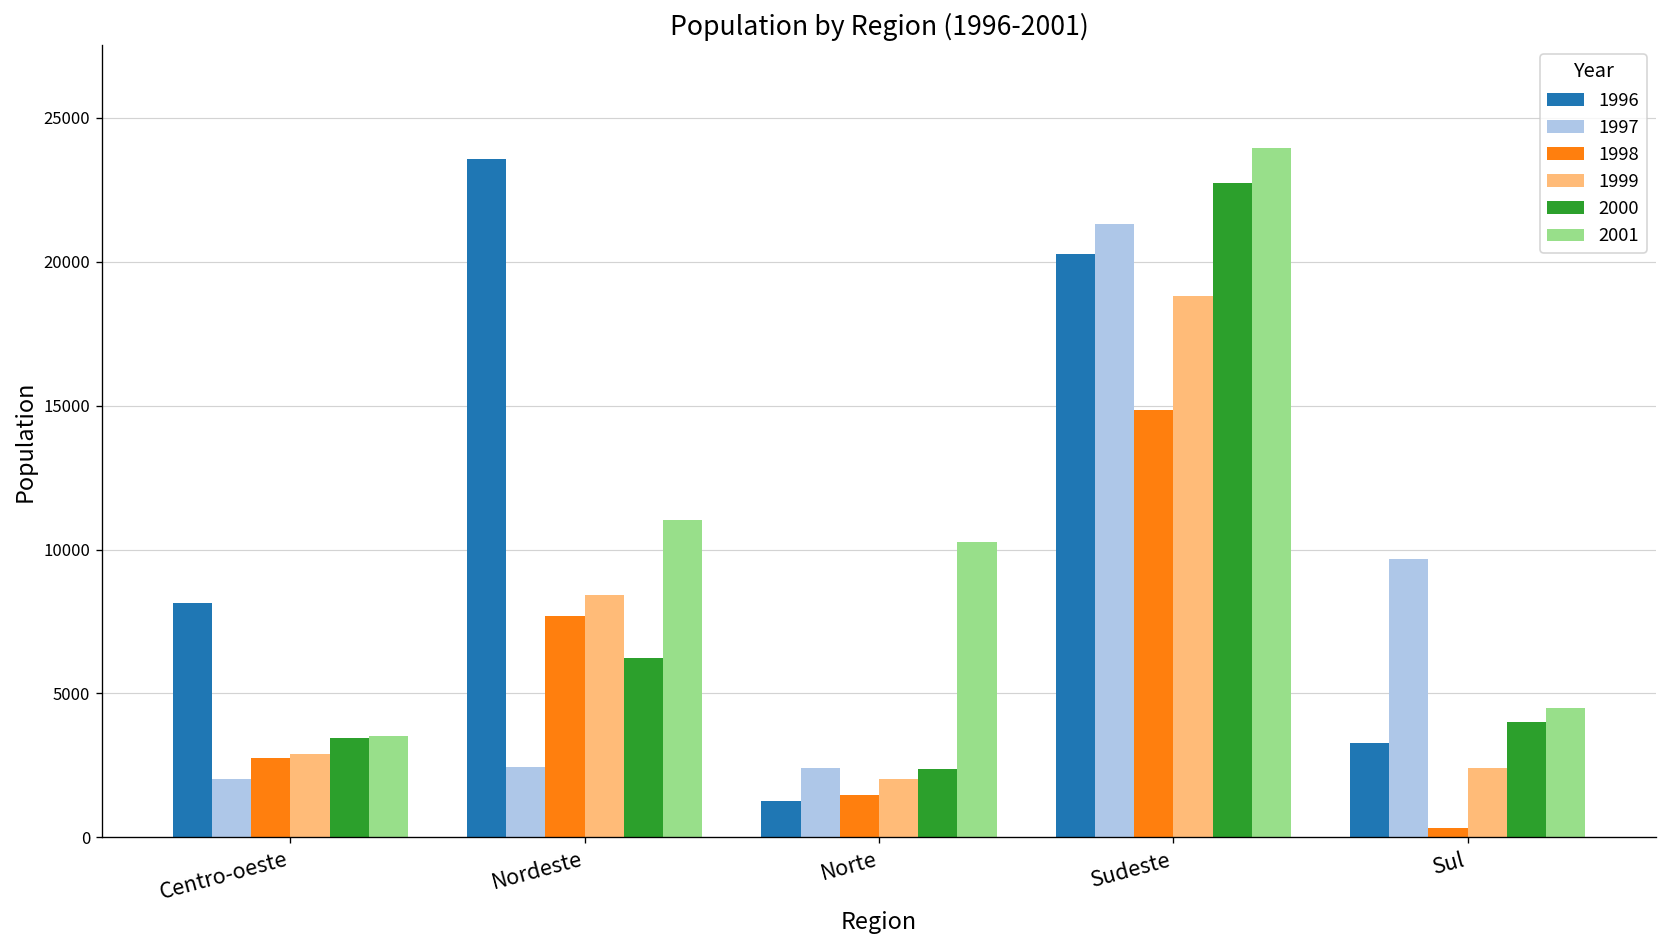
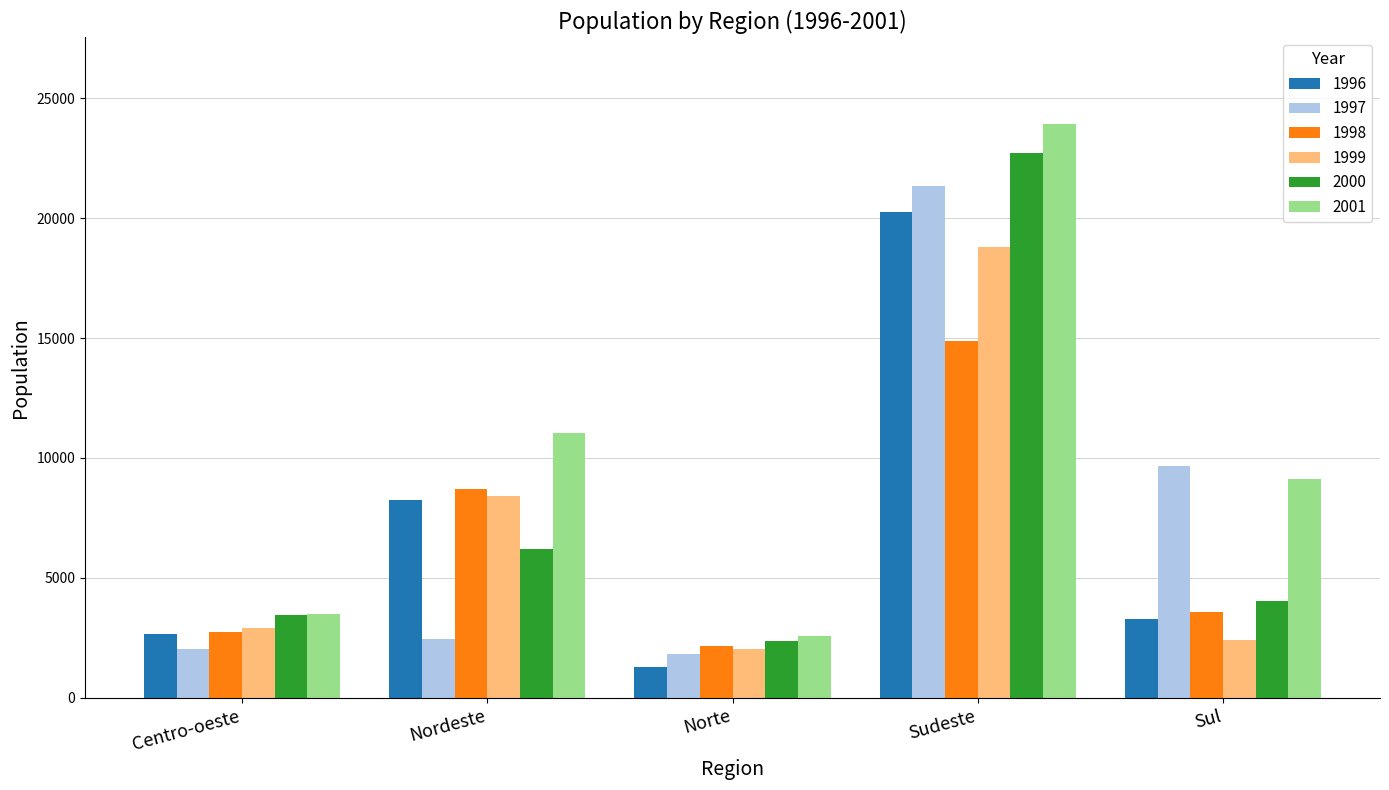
1996, Centro-oeste: 8100 -> 2700
1996, Nordeste: 23600 -> 8200
1998, Nordeste: 7700 -> 8700
1997, Norte: 2400 -> 1800
1998, Norte: 1500 -> 2200
2001, Norte: 10300 -> 2600
1998, Sul: 300 -> 3600
2001, Sul: 4500 -> 9100
